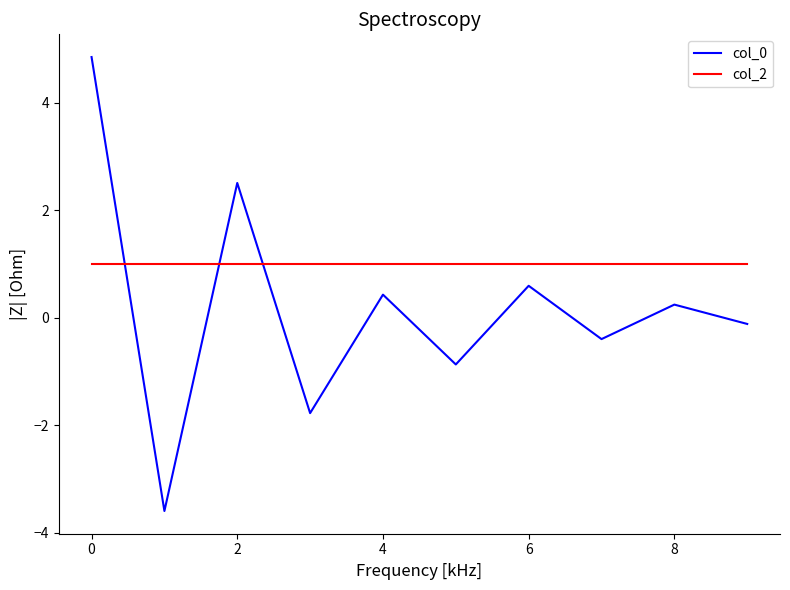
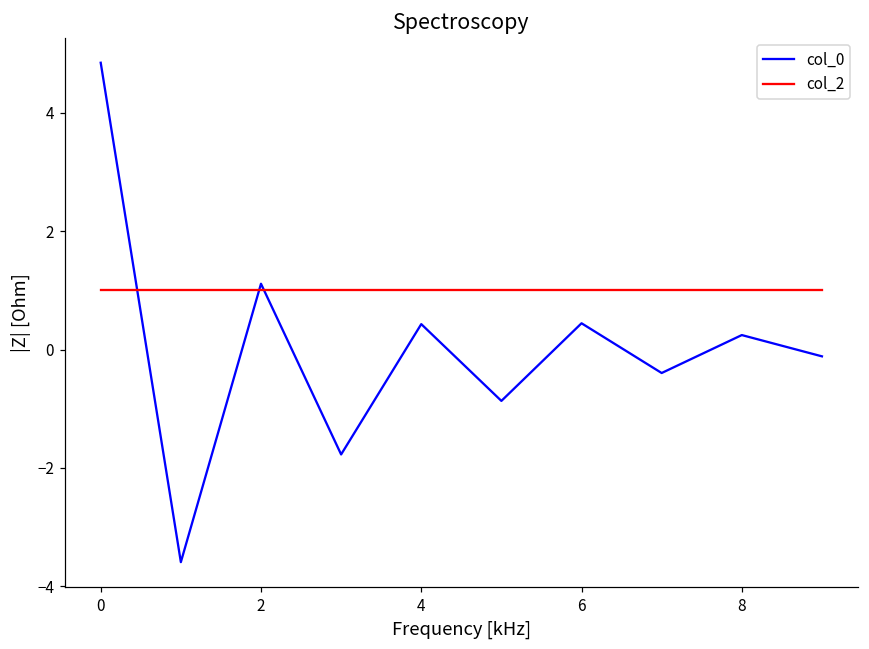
col_0, 2: 2.5 -> 1.1
col_0, 6: 0.6 -> 0.4
